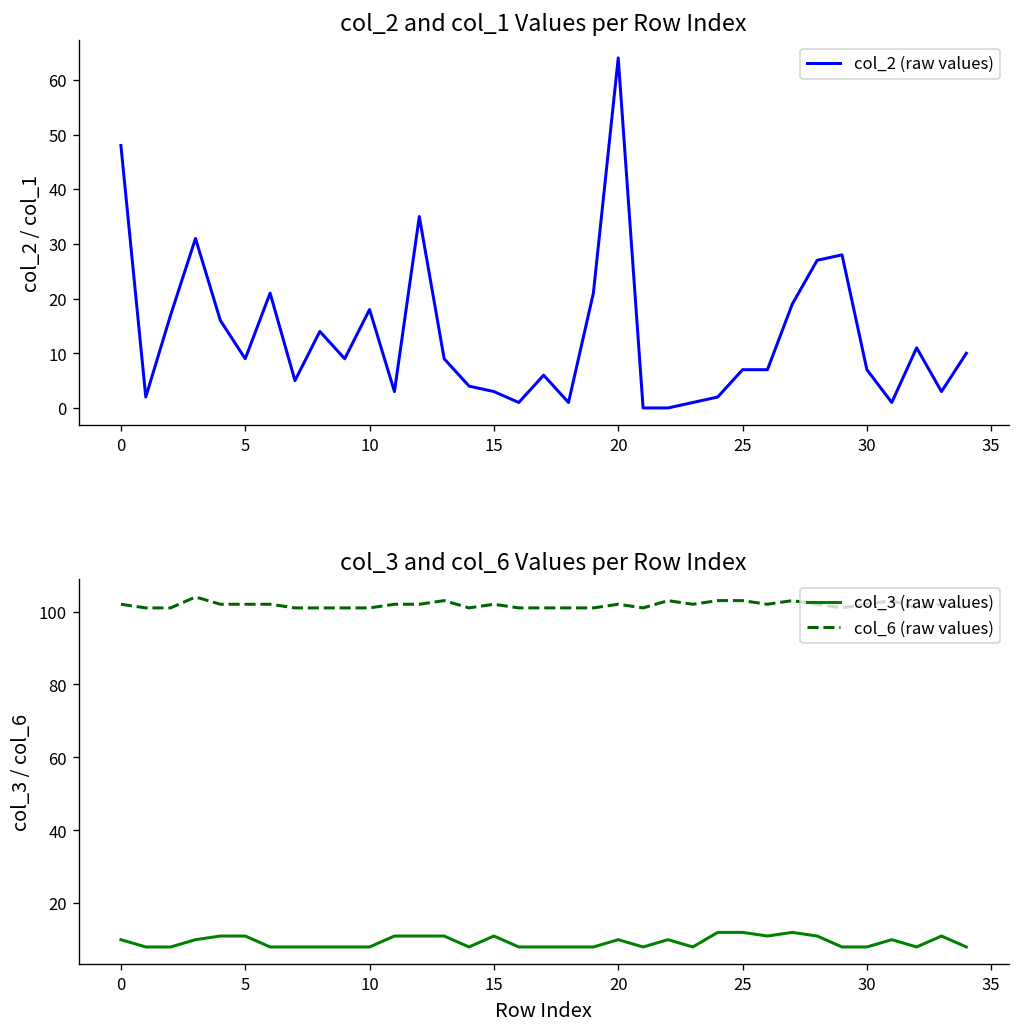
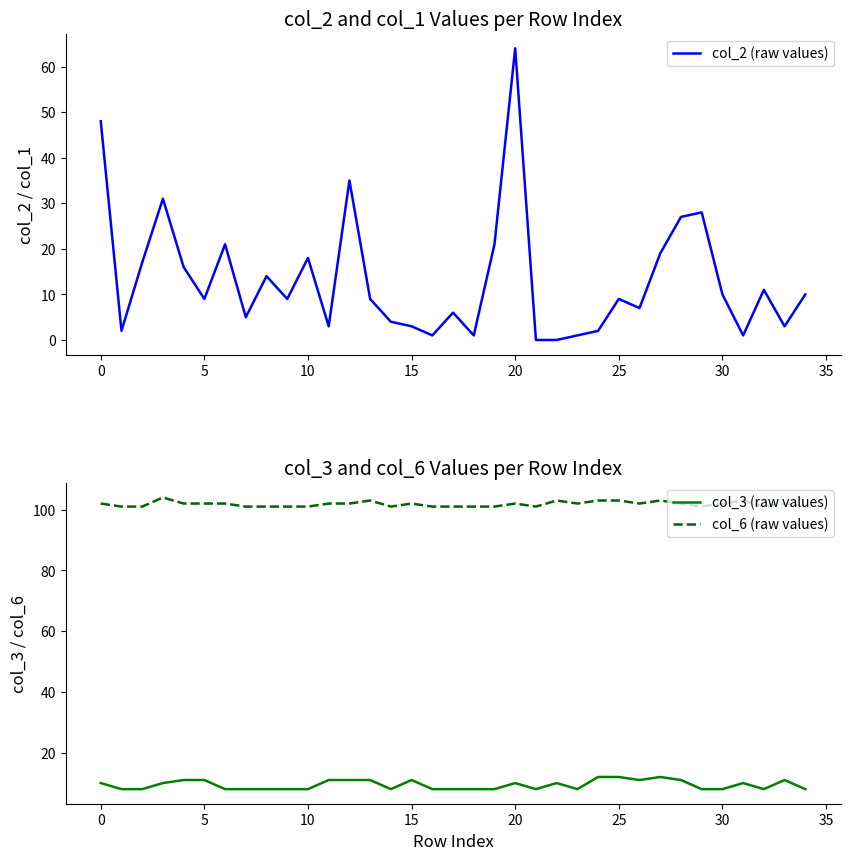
col_2 and col_1 Values per Row Index, 25: 7 -> 9
col_2 and col_1 Values per Row Index, 30: 7 -> 10
